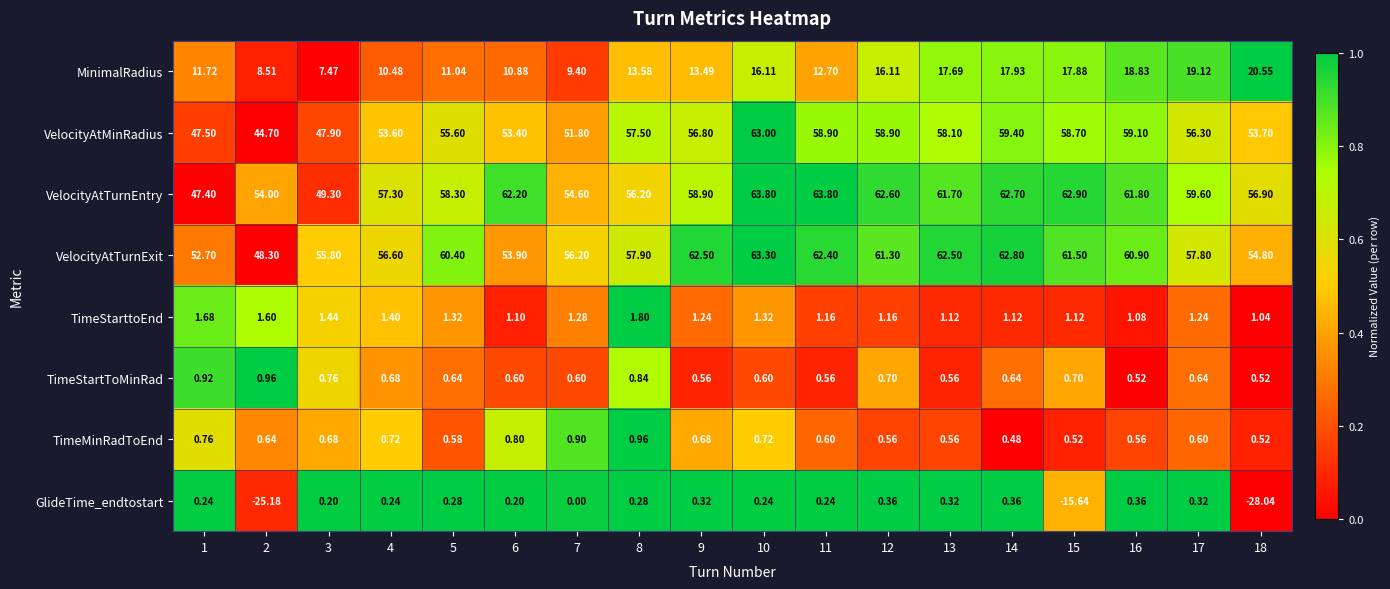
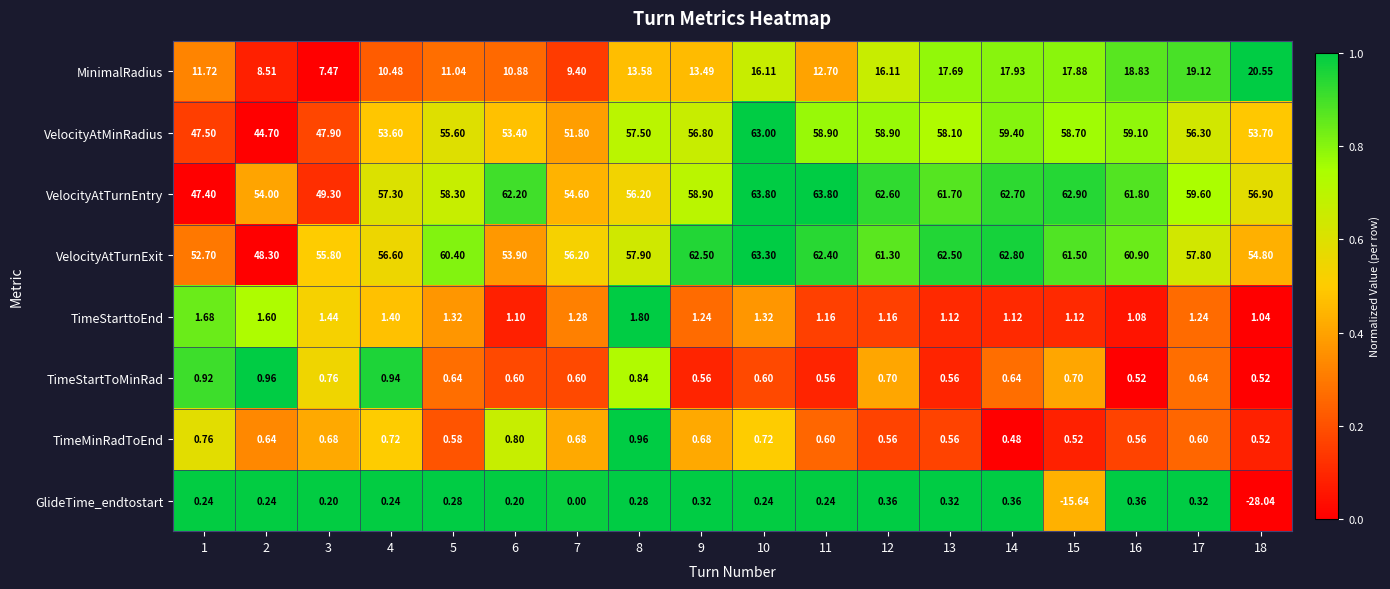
TimeStartToMinRad, 4: 0.68 -> 0.94
TimeMinRadToEnd, 7: 0.90 -> 0.68
GlideTime_endtostart, 2: -25.18 -> 0.24
